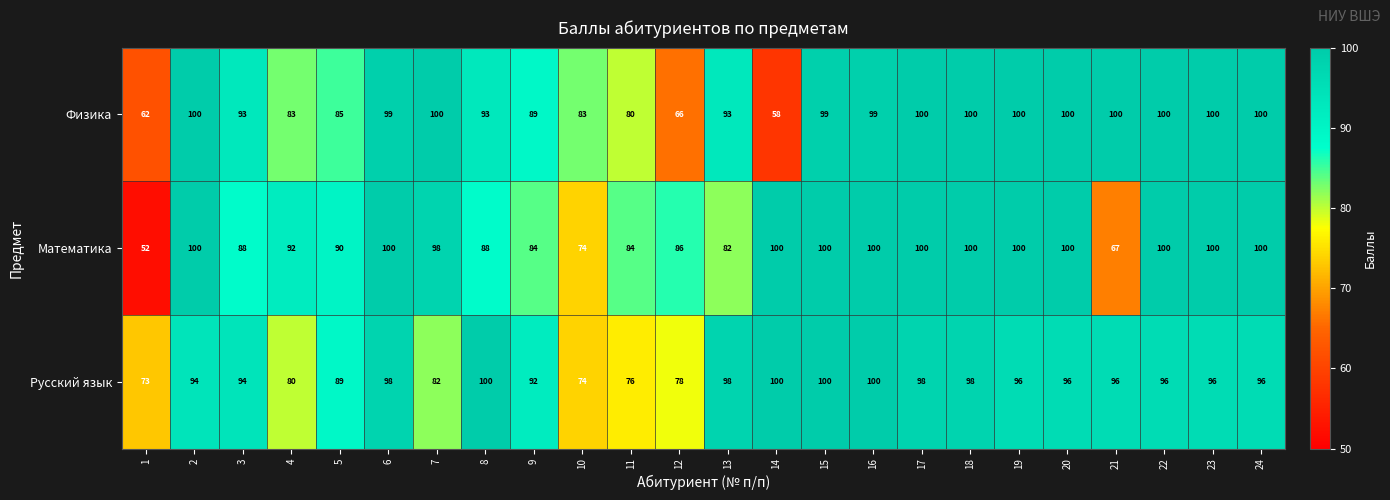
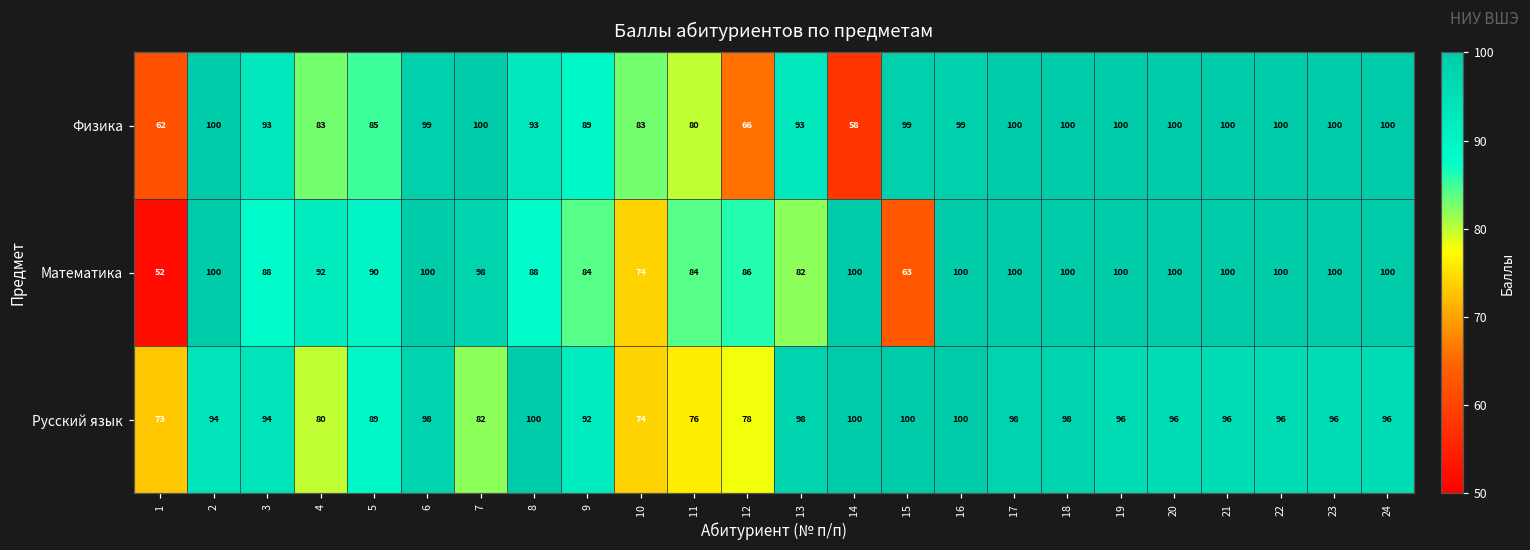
Математика, 15: 100 -> 63
Математика, 21: 67 -> 100
